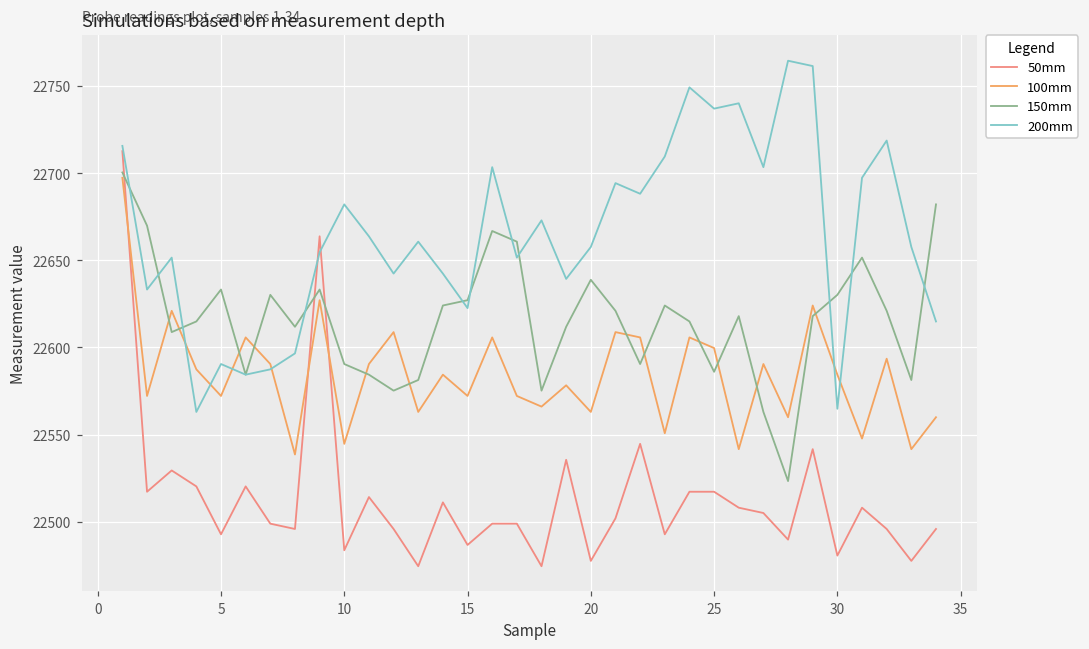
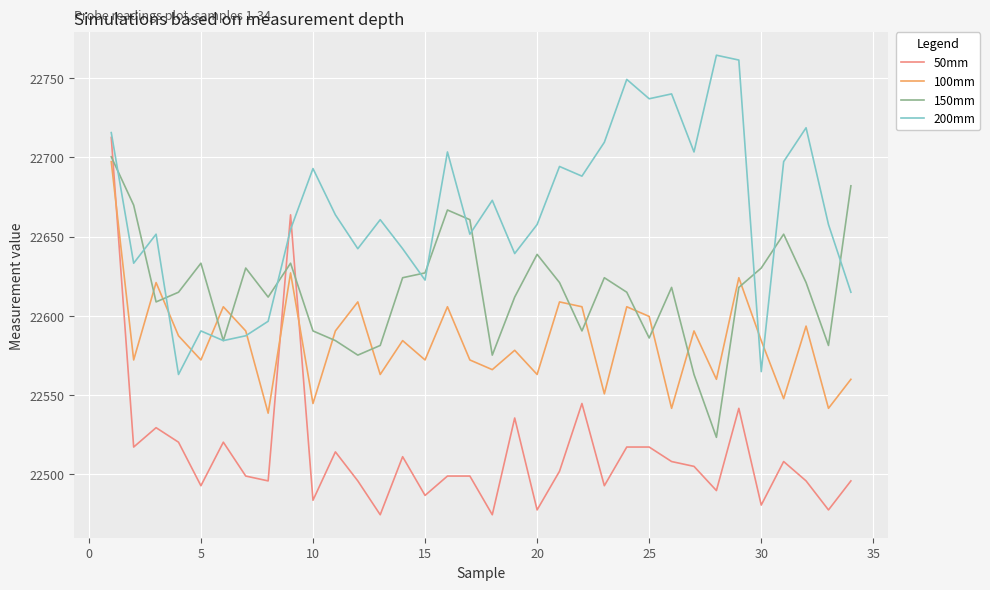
200mm, 10: 22682 -> 22693
